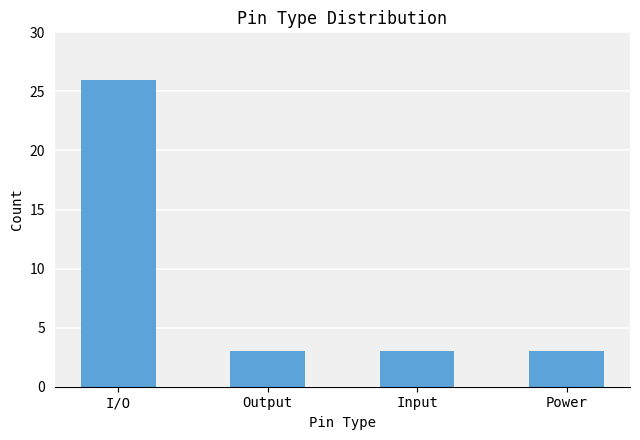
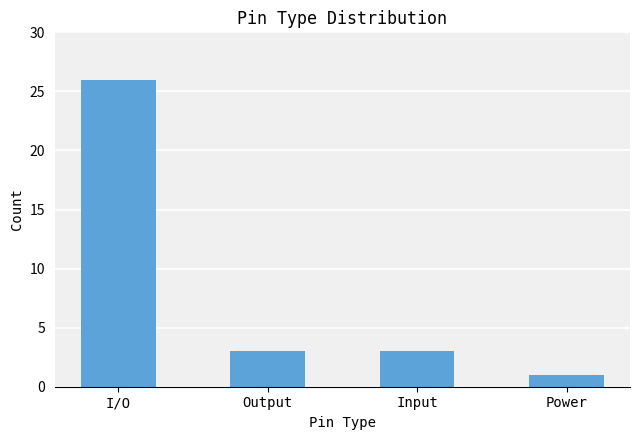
Power: 3 -> 1
